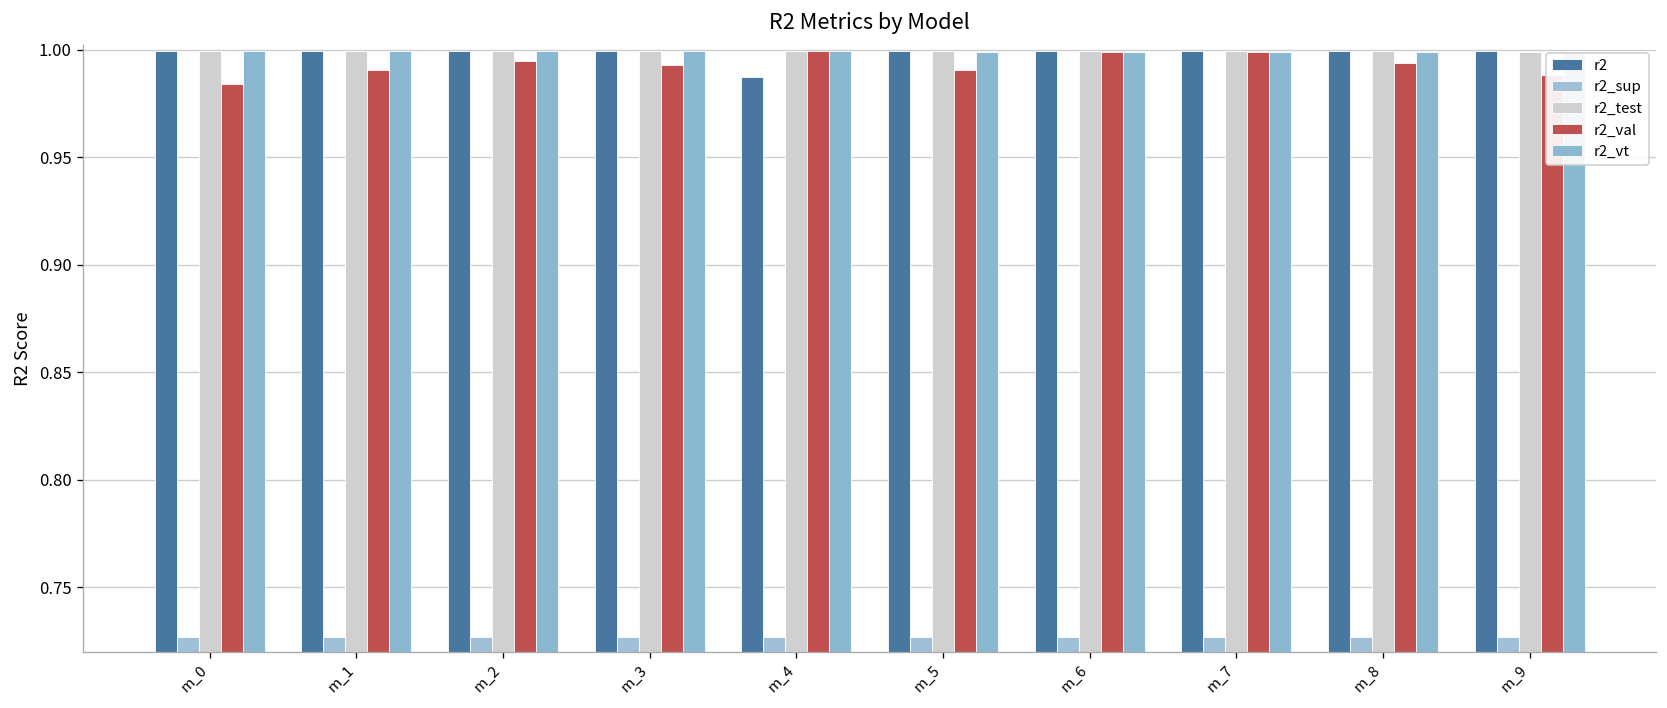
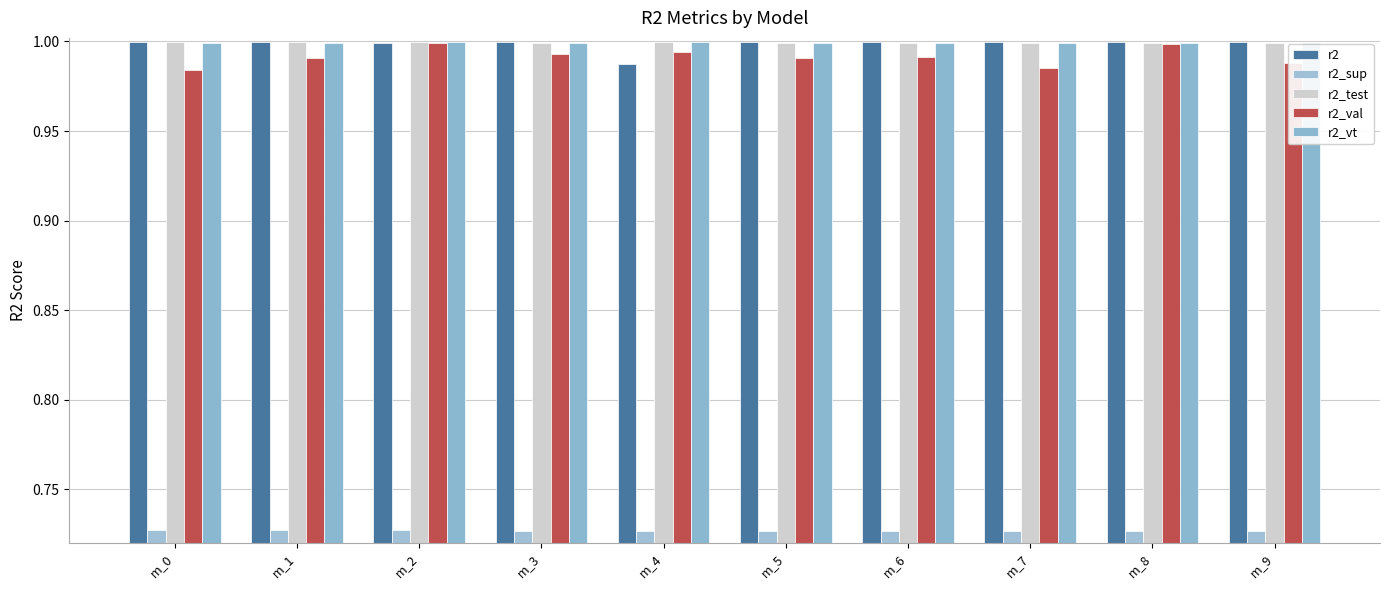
r2_val, m_2: 0.995 -> 0.999
r2_val, m_4: 0.999 -> 0.994
r2_val, m_6: 0.999 -> 0.992
r2_val, m_7: 0.999 -> 0.985
r2_val, m_8: 0.994 -> 0.999
